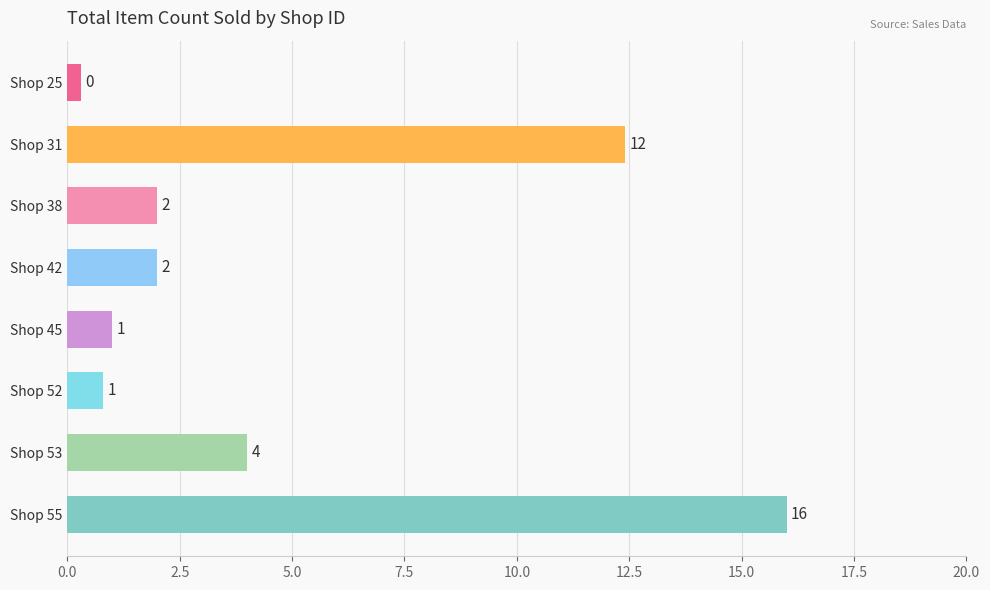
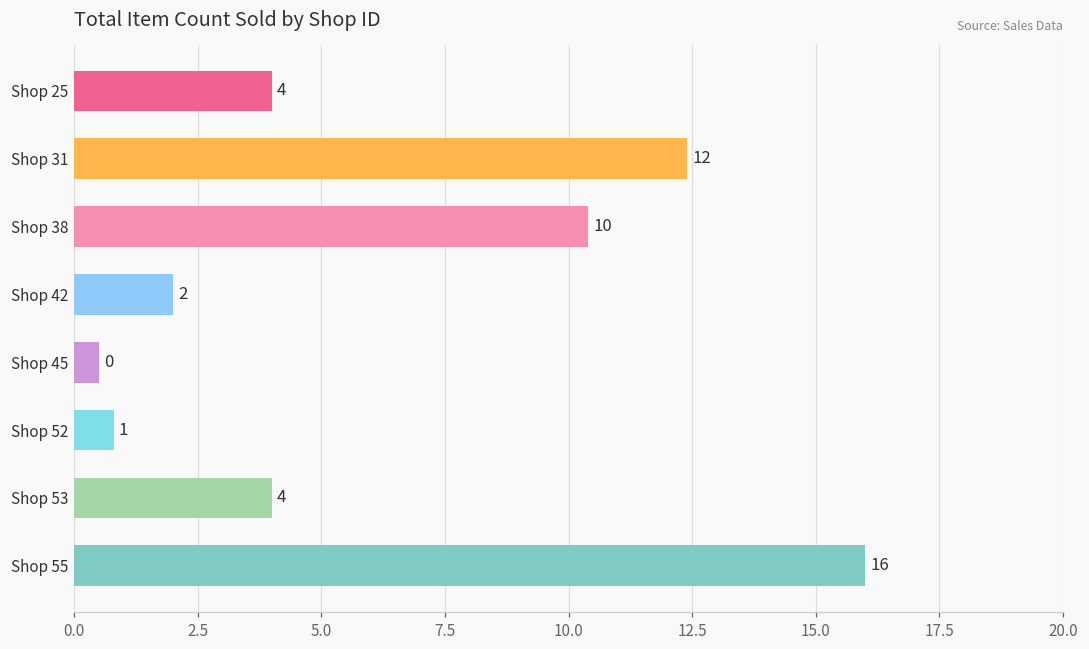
Shop 25: 0 -> 4
Shop 38: 2 -> 10
Shop 45: 1 -> 0
